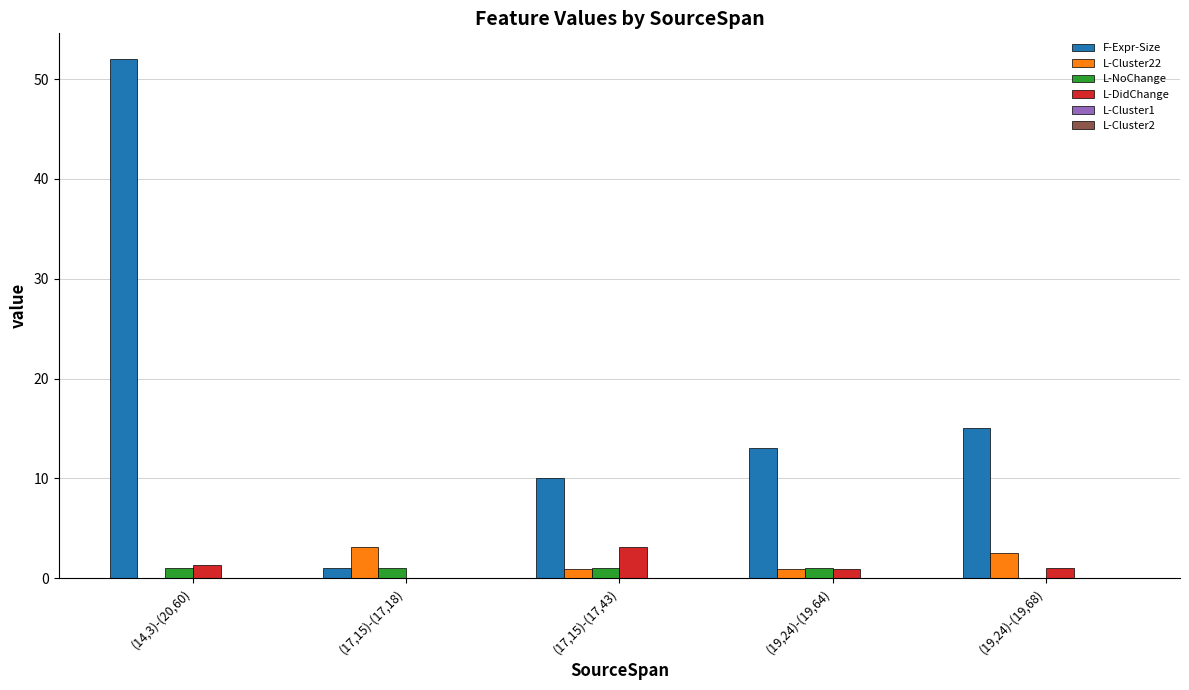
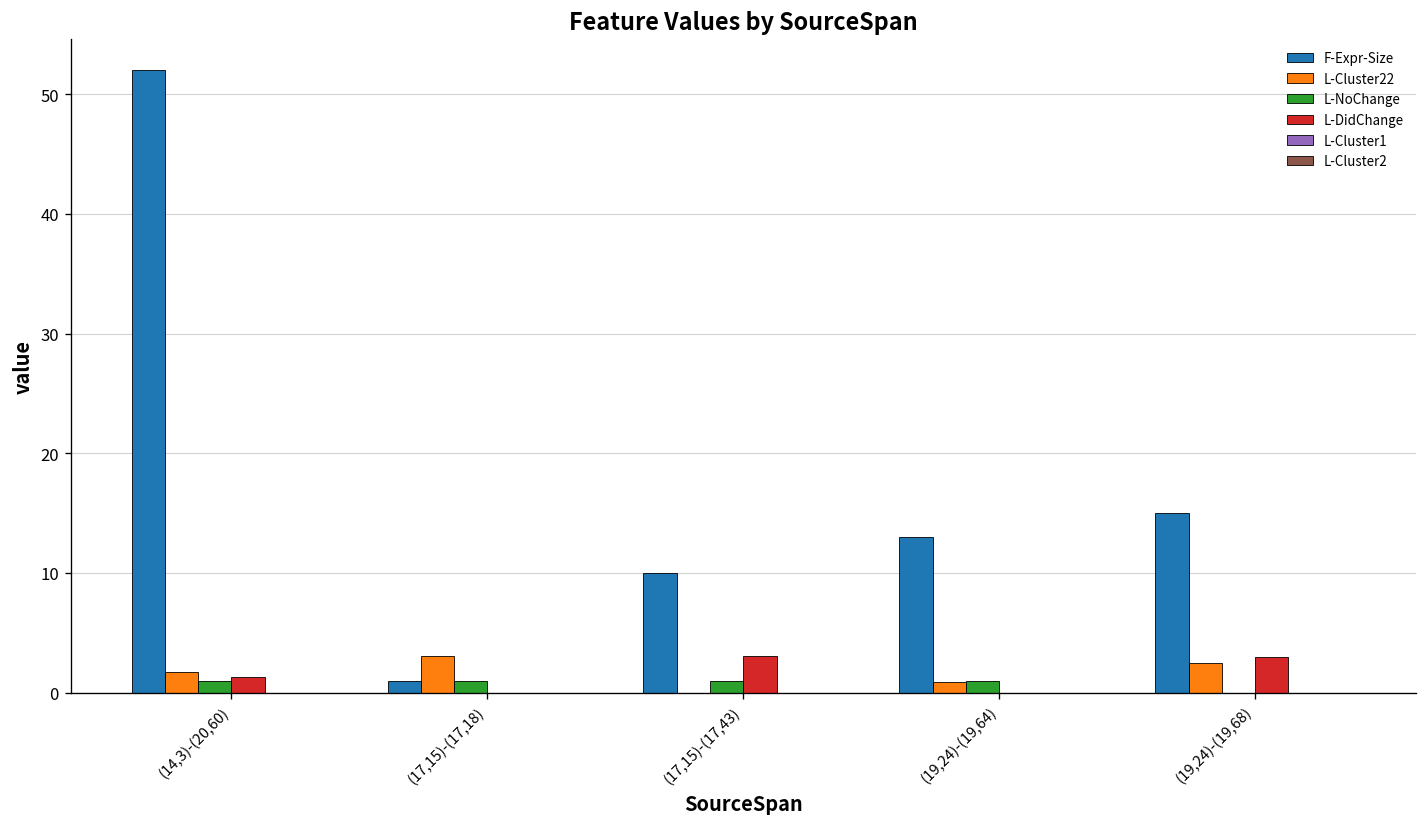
L-Cluster22, (14,3)-(20,60): 0 -> 2
L-Cluster22, (17,15)-(17,43): 1 -> 0
L-DidChange, (19,24)-(19,64): 1 -> 0
L-DidChange, (19,24)-(19,68): 1 -> 3
